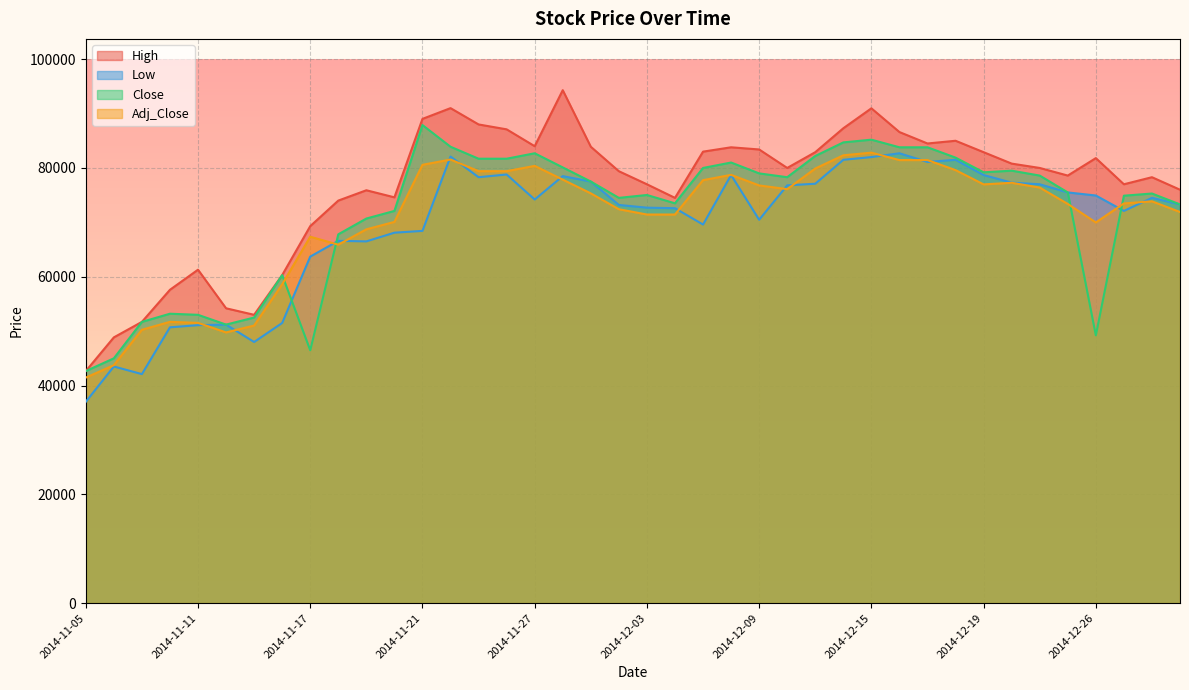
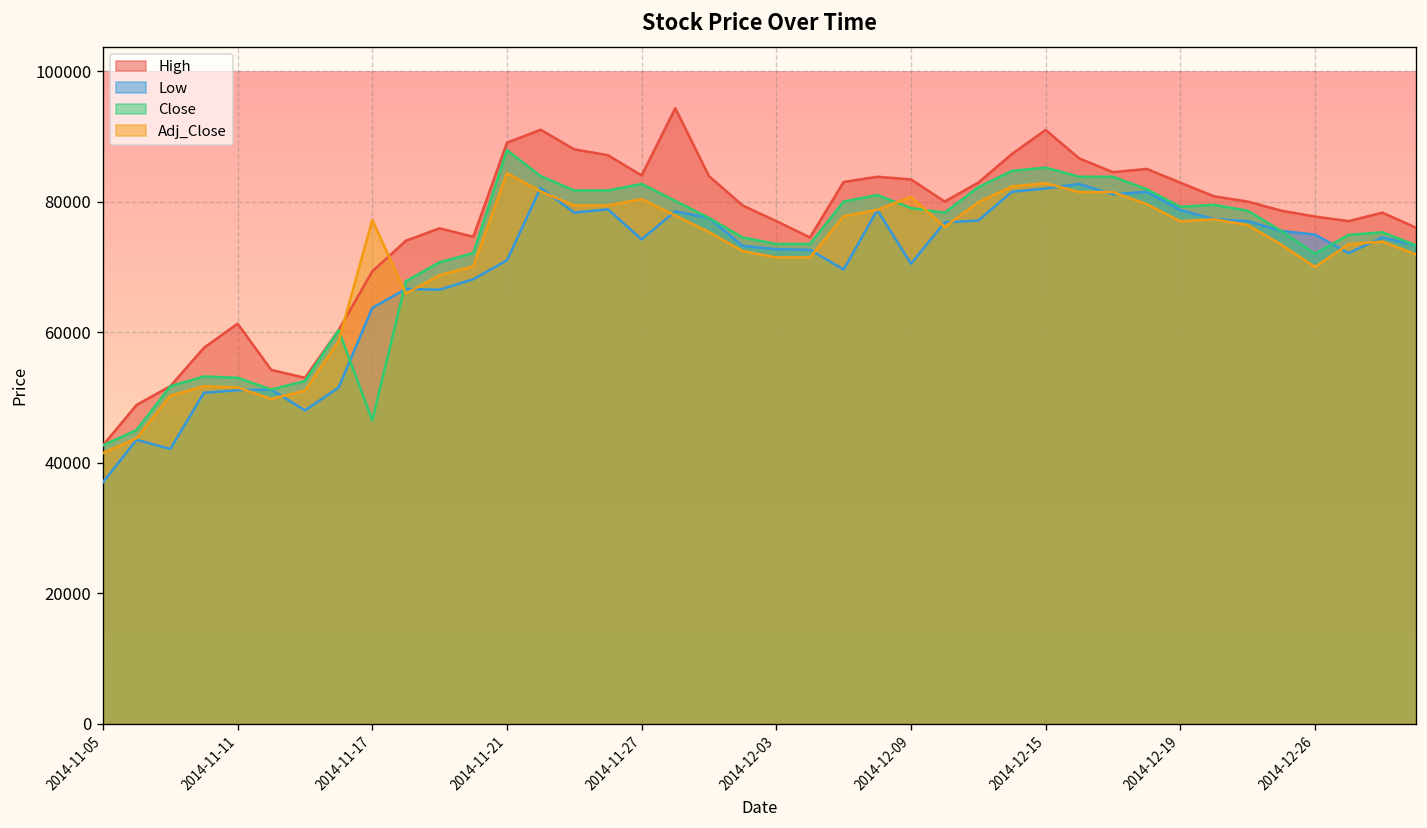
Adj_Close, 2014-11-17: 67000 -> 77000
Low, 2014-11-21: 68000 -> 71000
Adj_Close, 2014-11-21: 81000 -> 84000
Close, 2014-12-03: 75000 -> 74000
Adj_Close, 2014-12-09: 77000 -> 81000
High, 2014-12-26: 82000 -> 78000
Close, 2014-12-26: 49000 -> 72000
